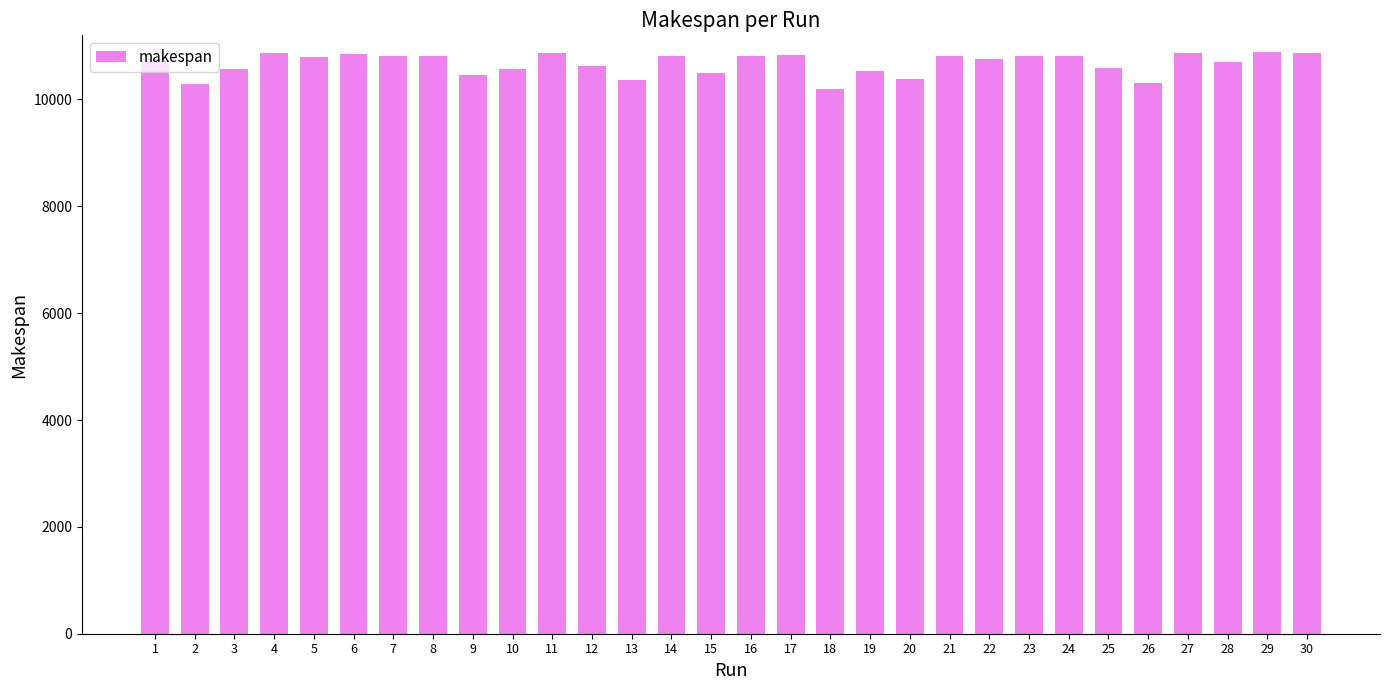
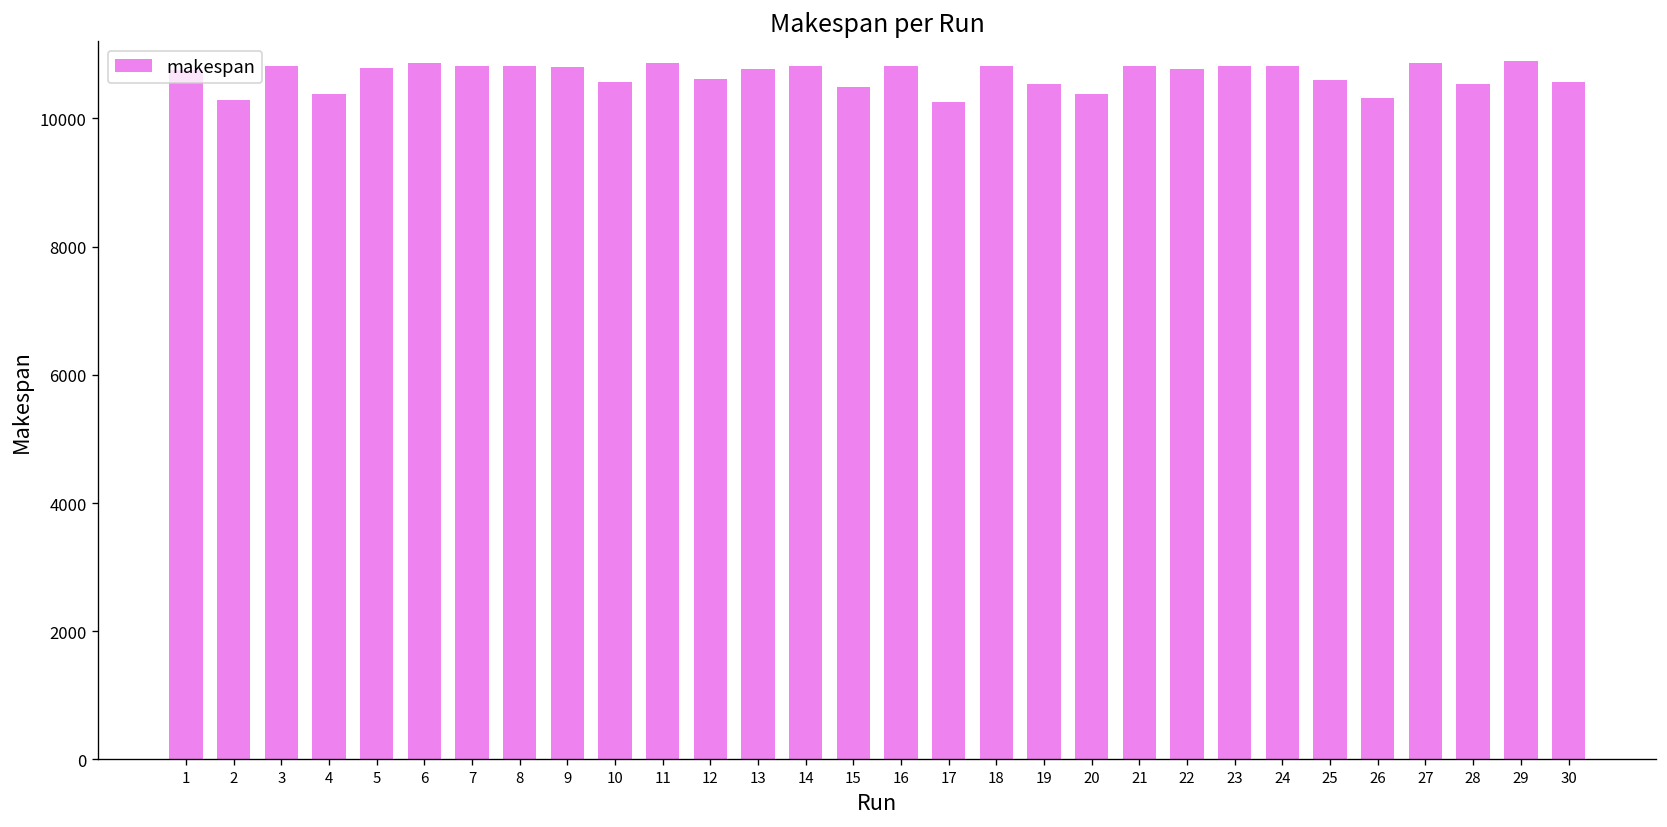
3: 10600 -> 10800
4: 10900 -> 10400
9: 10500 -> 10800
13: 10400 -> 10800
17: 10800 -> 10300
18: 10200 -> 10800
28: 10700 -> 10500
30: 10900 -> 10600
